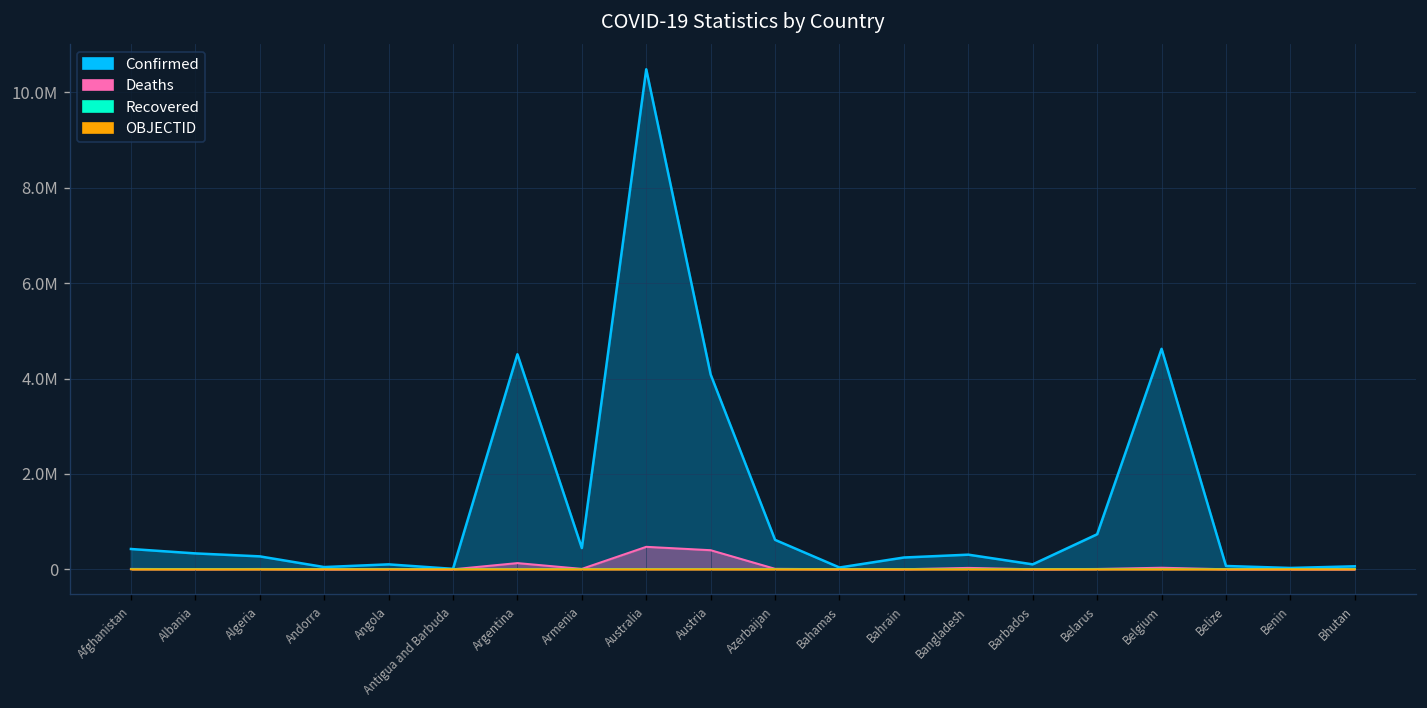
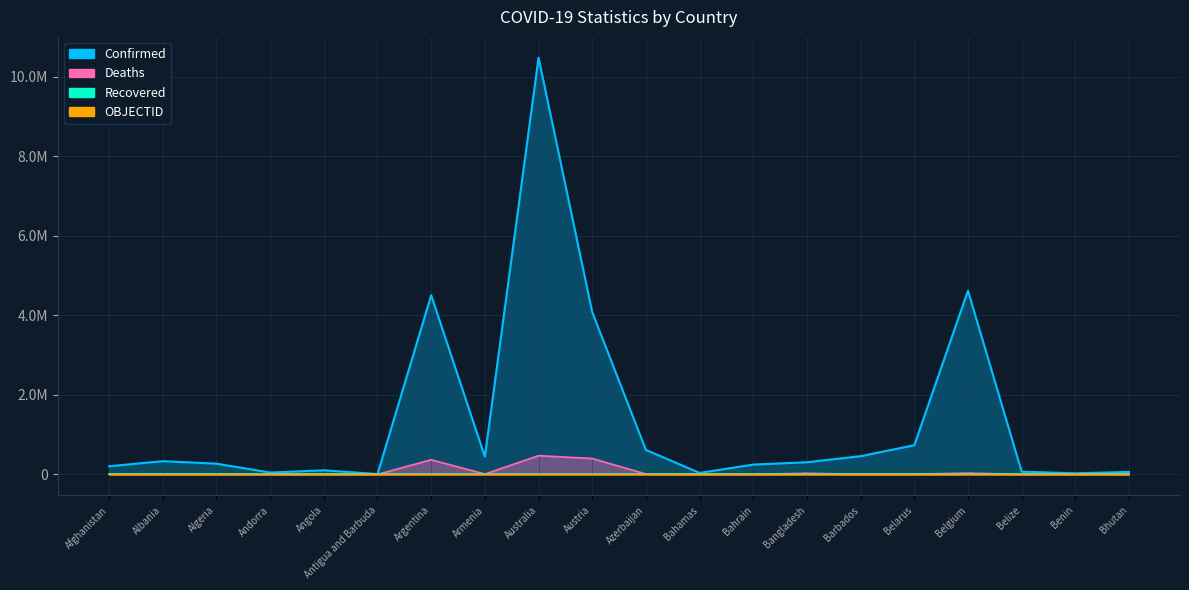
Confirmed, Afghanistan: 400000 -> 200000
Deaths, Argentina: 100000 -> 400000
Confirmed, Barbados: 100000 -> 500000
